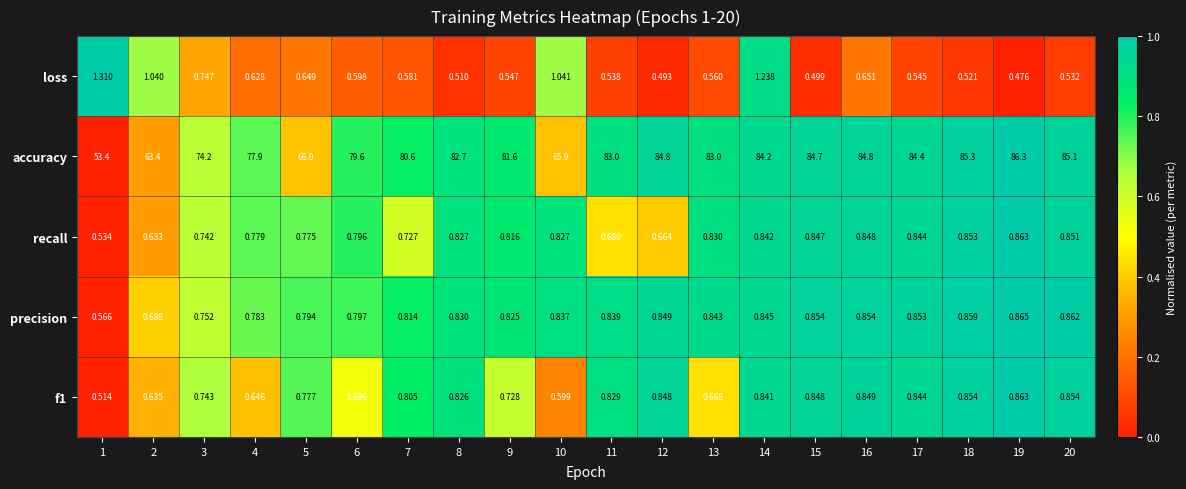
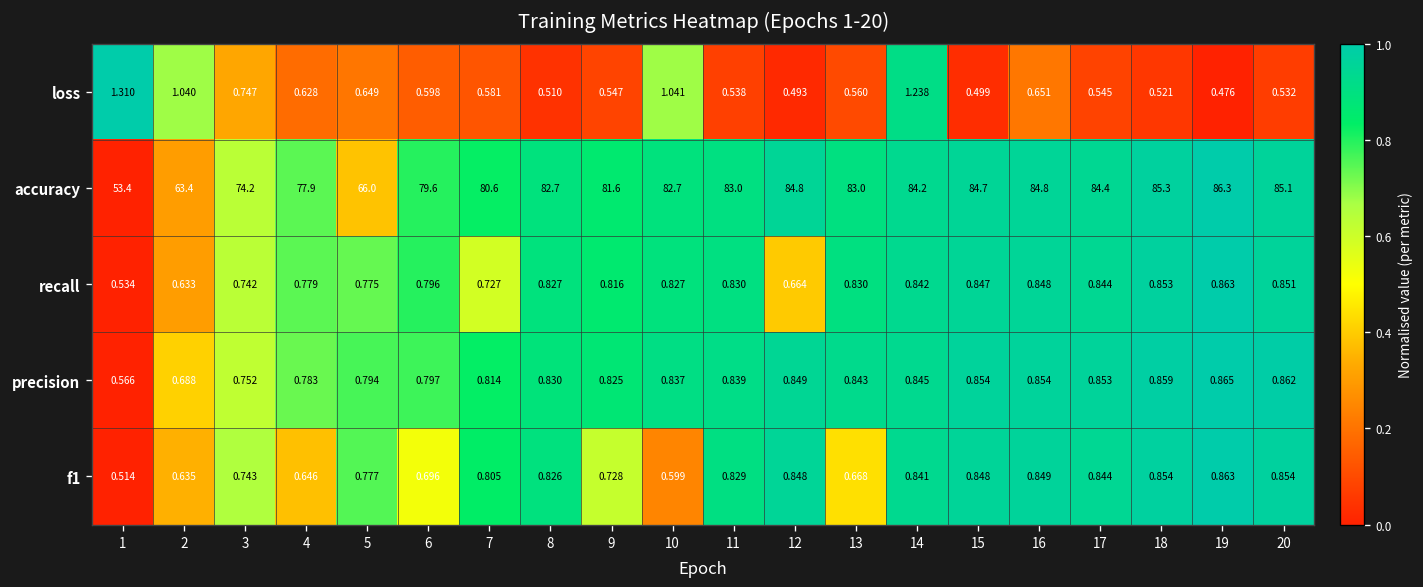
accuracy, 10: 65.9 -> 82.7
recall, 11: 0.680 -> 0.830
